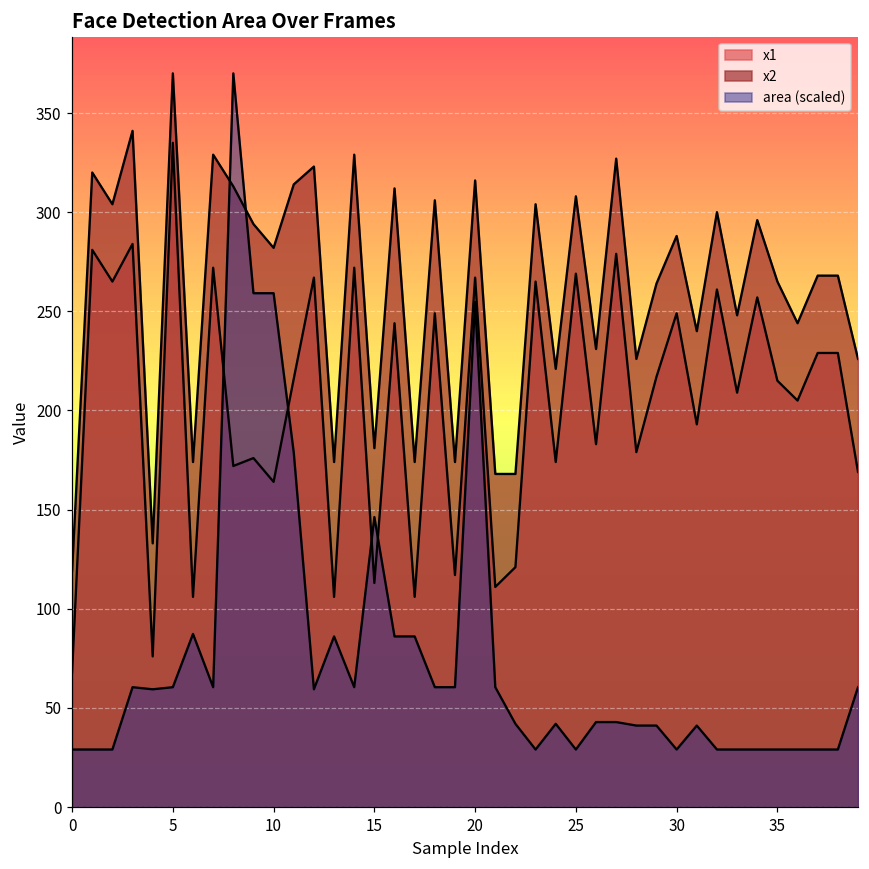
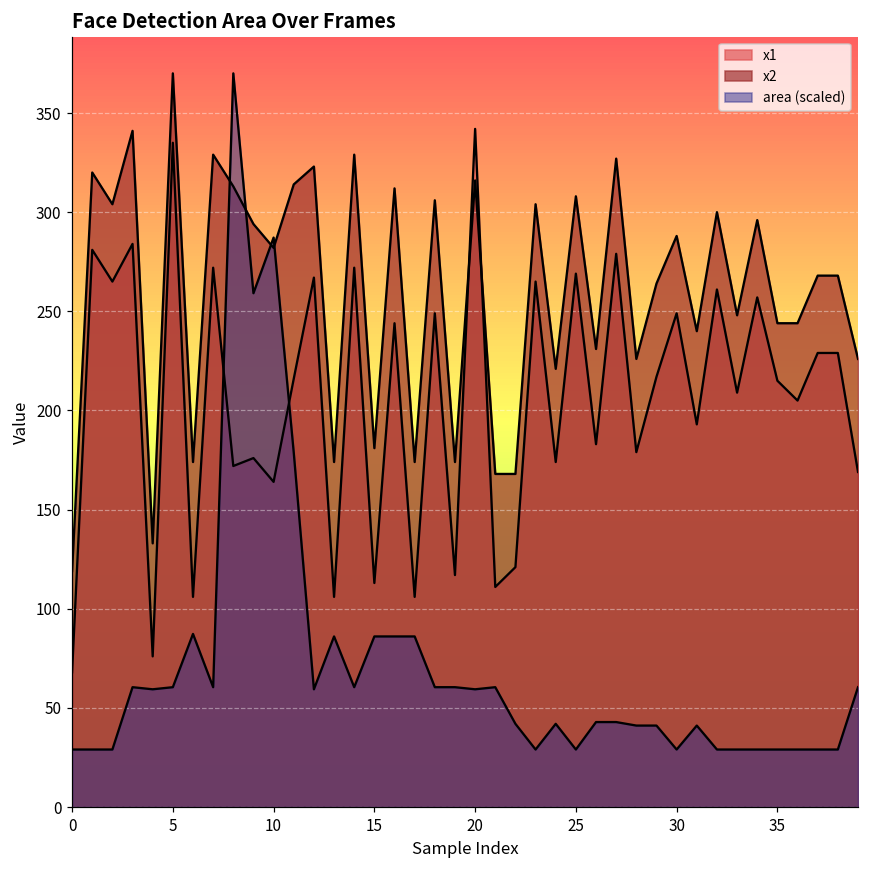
area (scaled), 10: 259 -> 287
area (scaled), 15: 146 -> 86
x1, 20: 267 -> 342
area (scaled), 20: 255 -> 59
x2, 35: 265 -> 244
